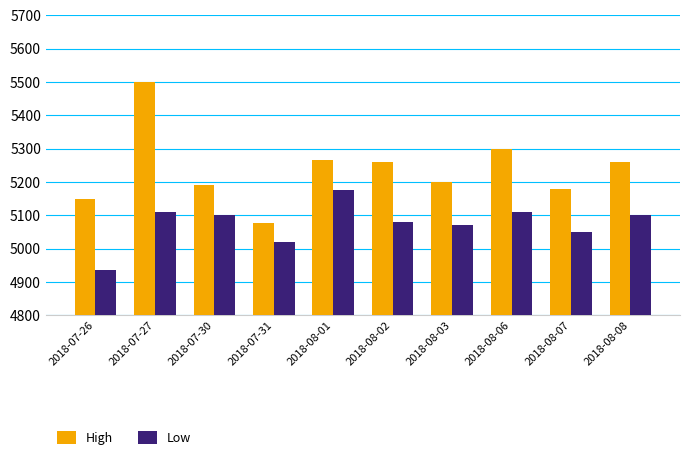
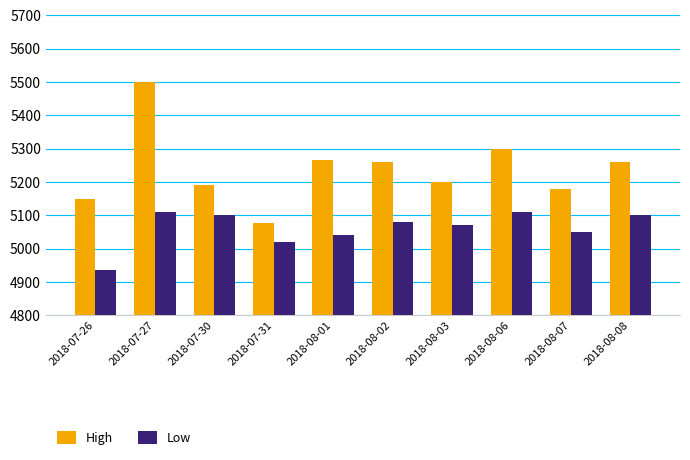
Low, 2018-08-01: 5180 -> 5040
